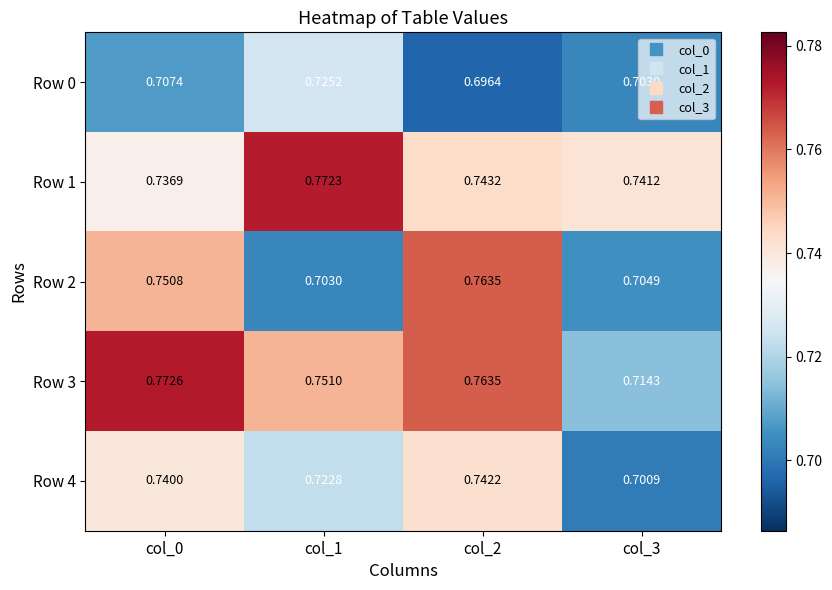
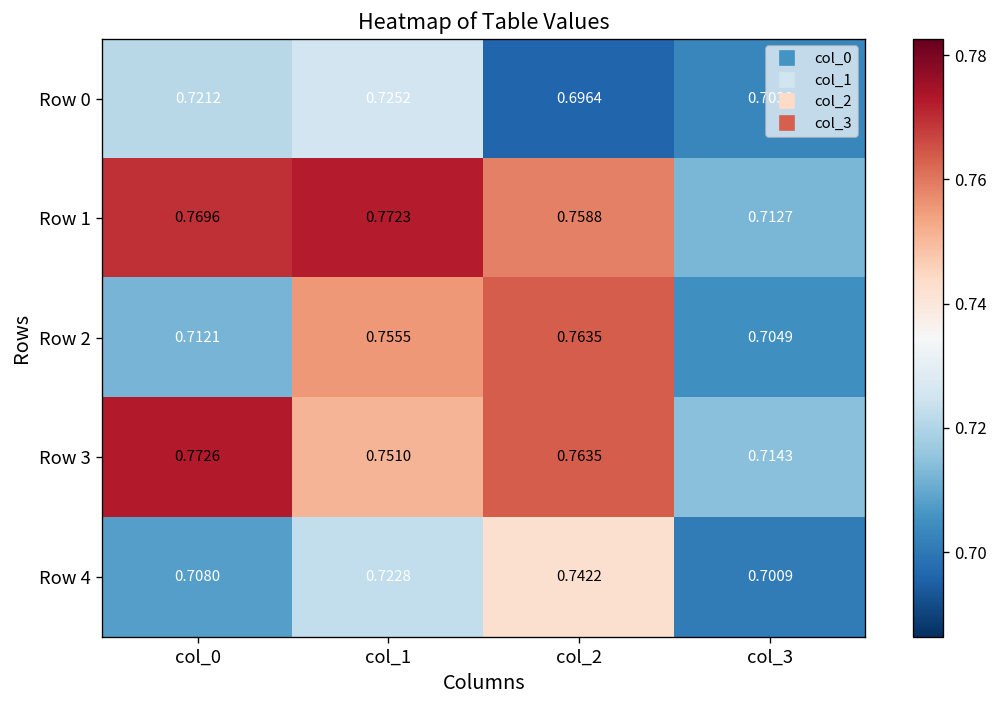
Row 0, col_0: 0.7074 -> 0.7212
Row 1, col_0: 0.7369 -> 0.7696
Row 1, col_2: 0.7432 -> 0.7588
Row 1, col_3: 0.7412 -> 0.7127
Row 2, col_0: 0.7508 -> 0.7121
Row 2, col_1: 0.7030 -> 0.7555
Row 4, col_0: 0.7400 -> 0.7080
